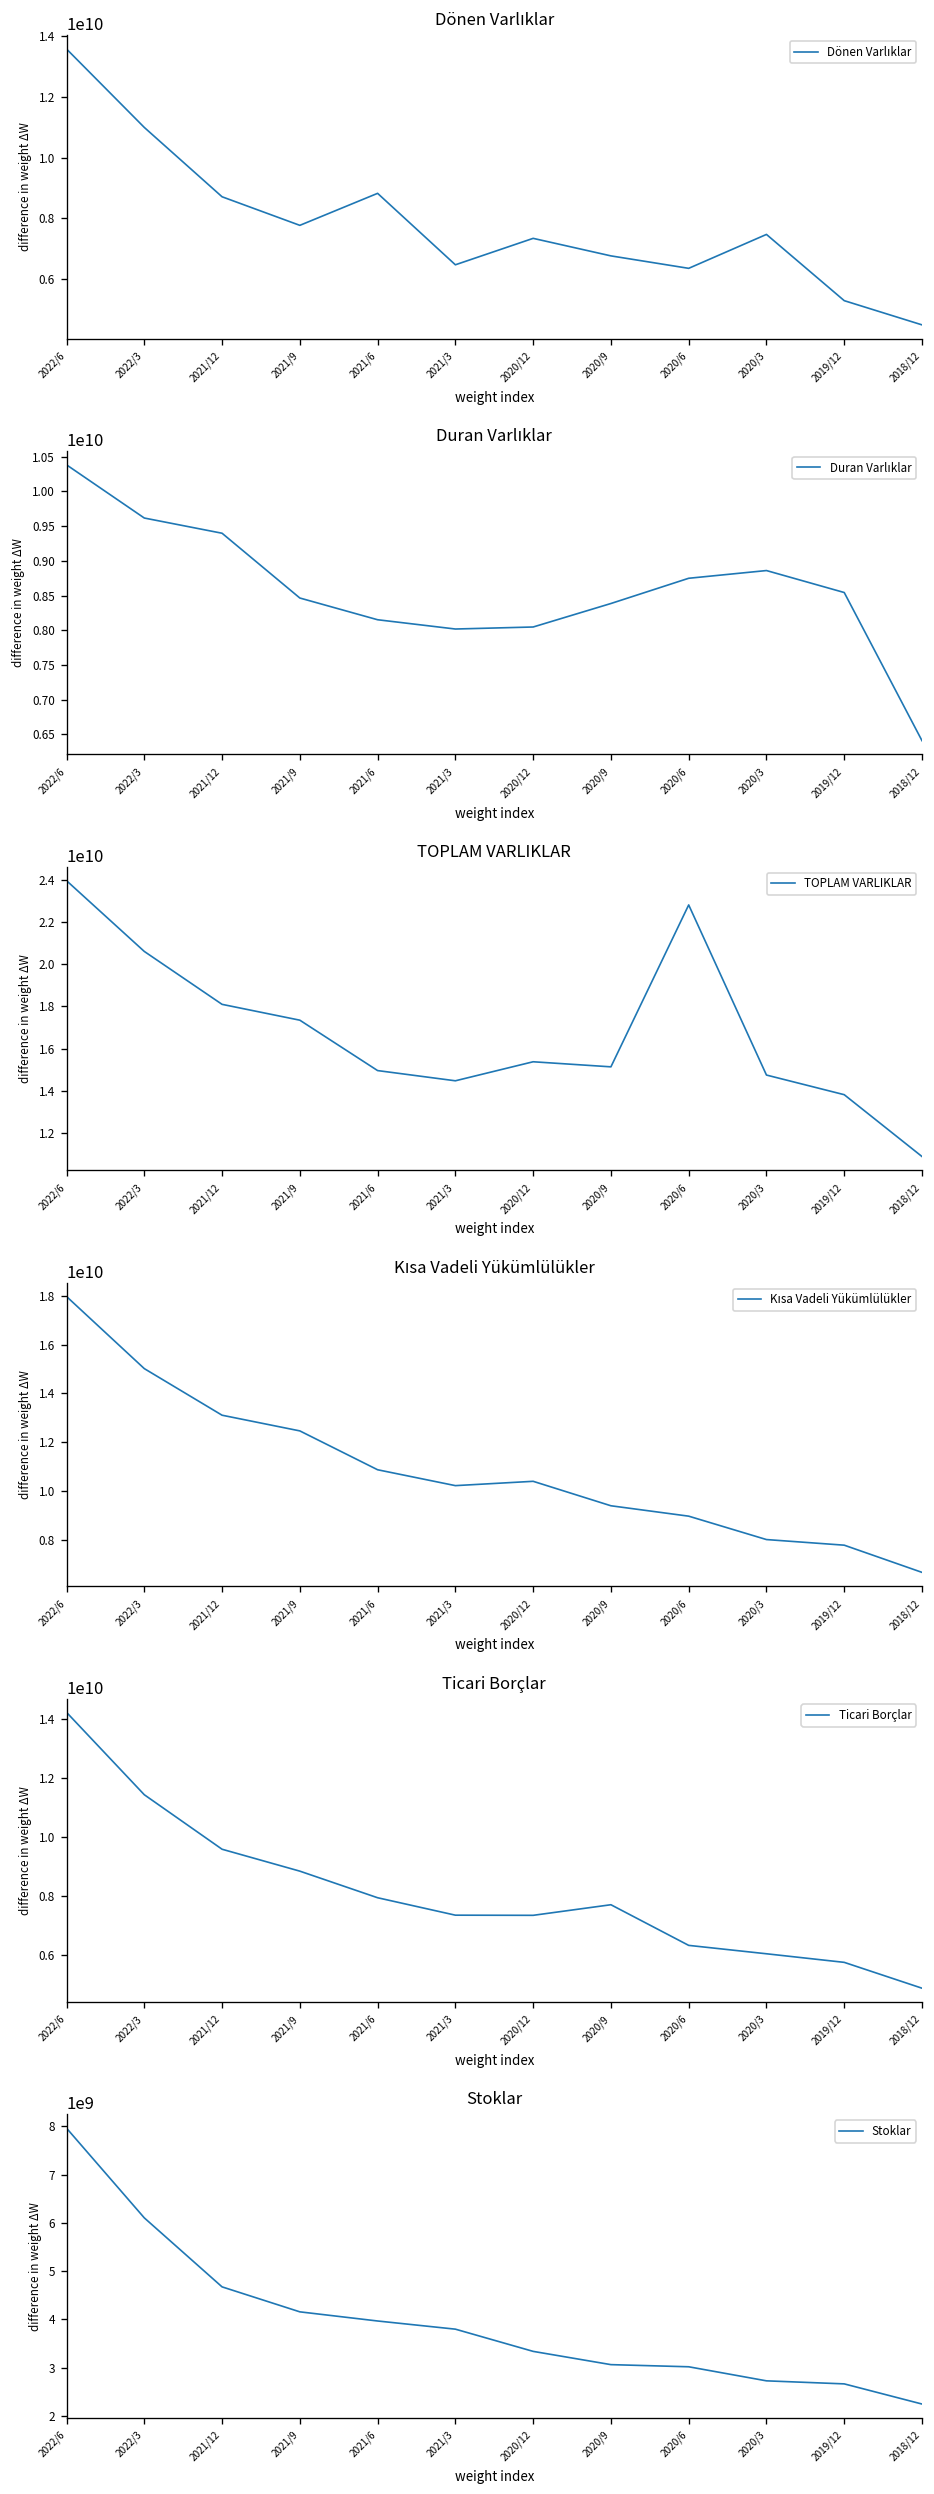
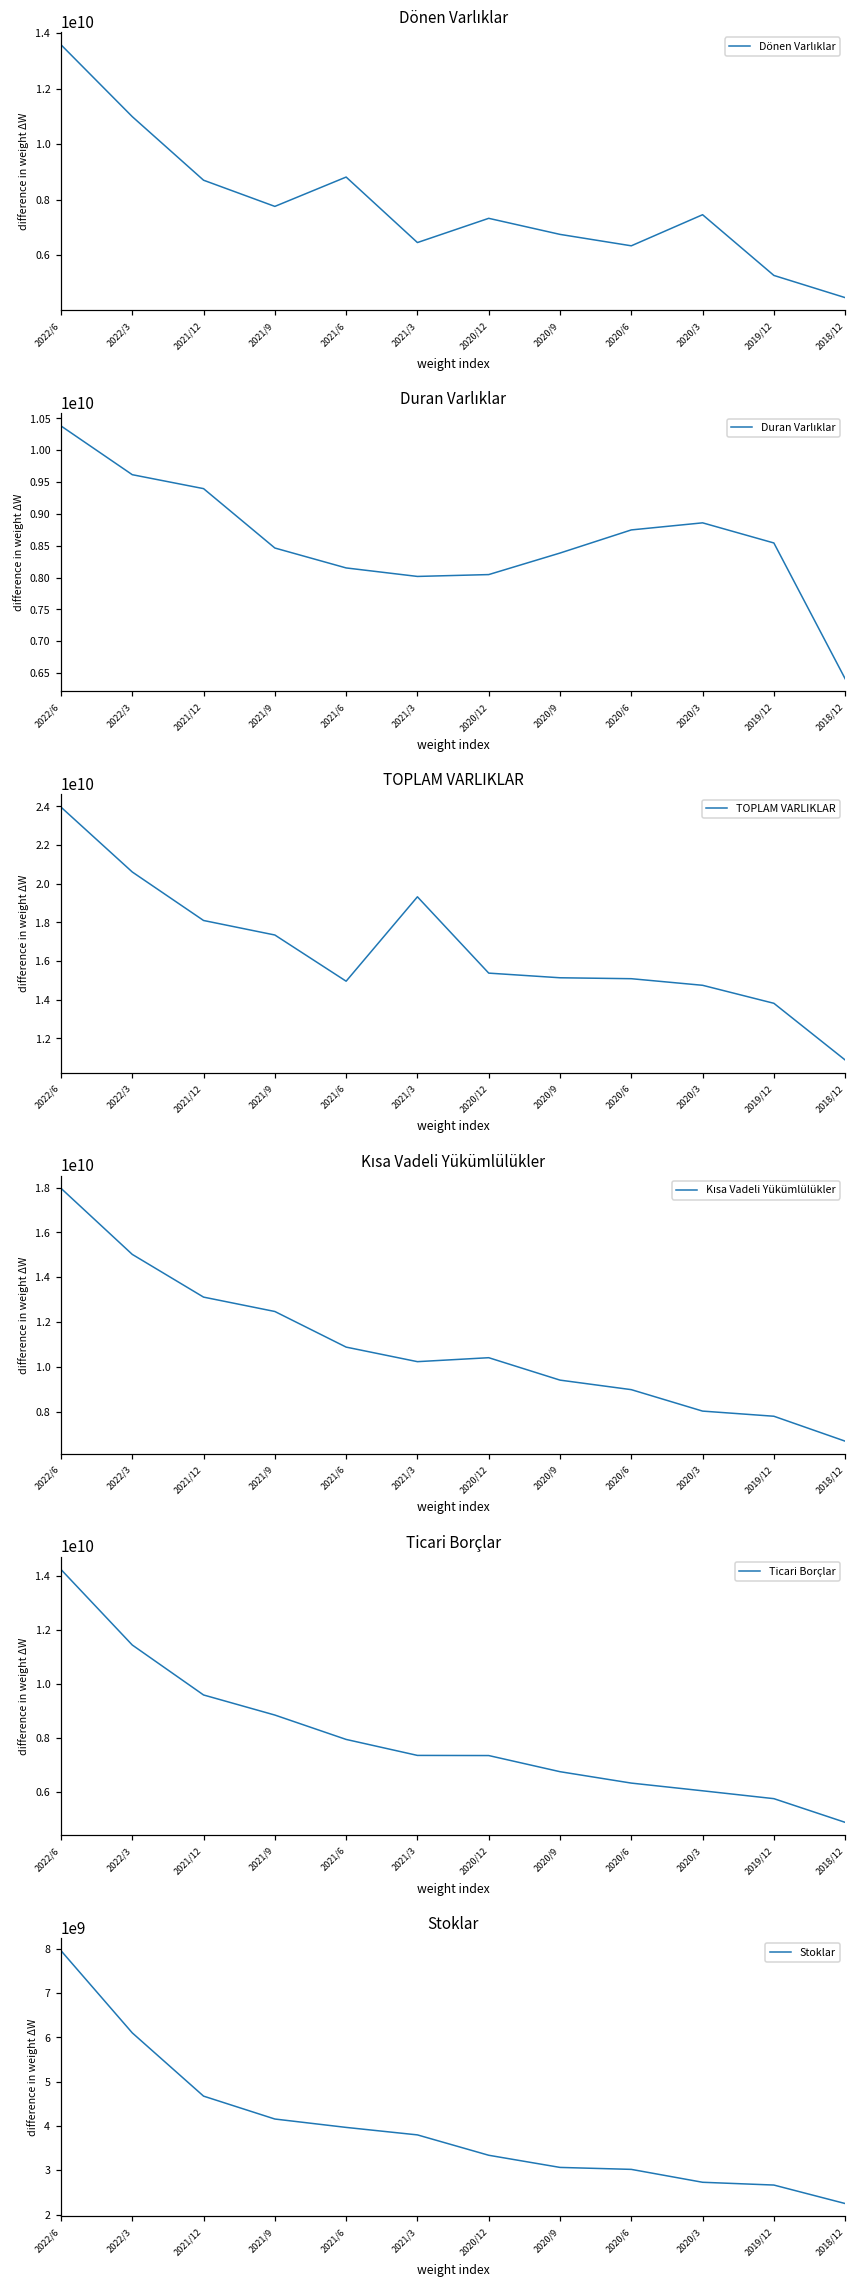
TOPLAM VARLIKLAR, 2021/3: 14500000000 -> 19300000000
TOPLAM VARLIKLAR, 2020/6: 22800000000 -> 15100000000
Ticari Borçlar, 2020/9: 7700000000 -> 6700000000
